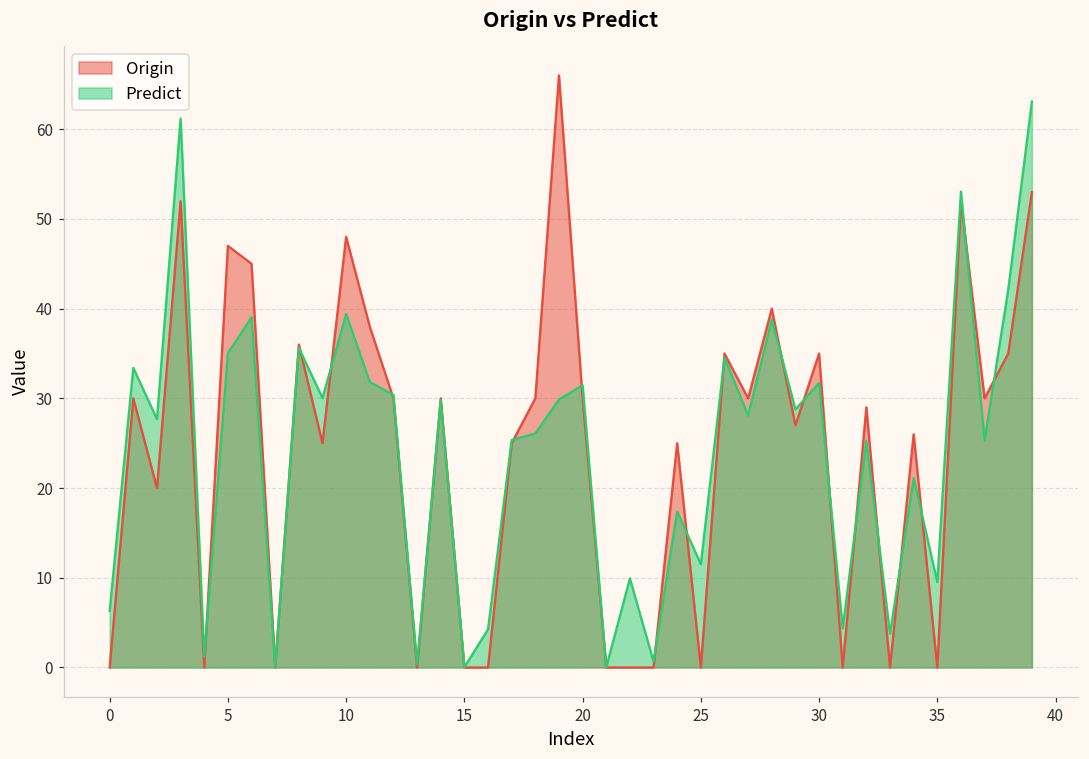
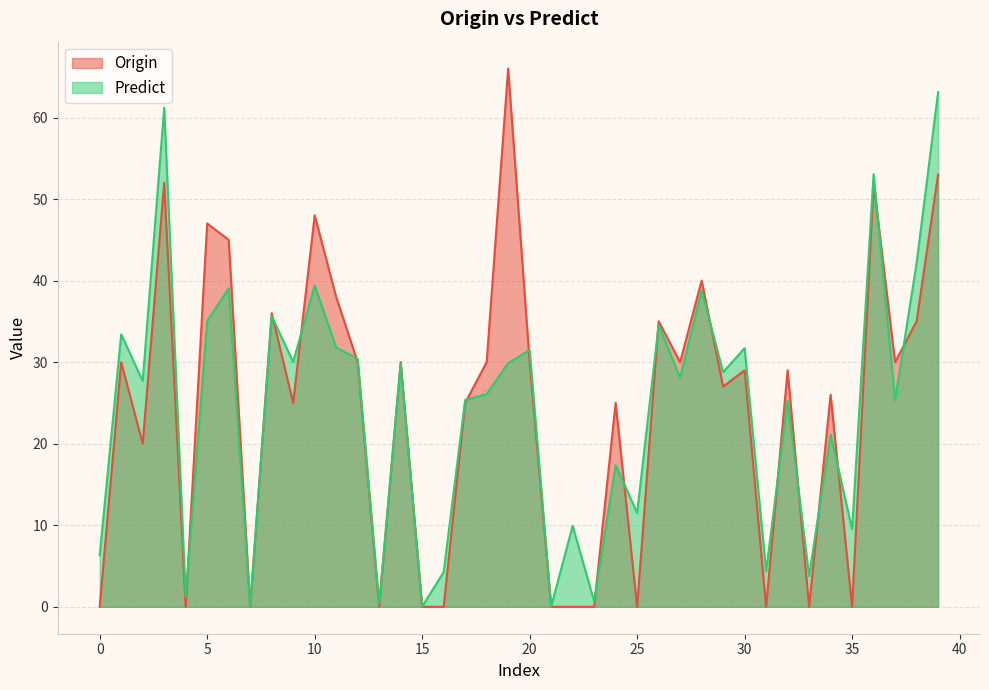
Origin, 30: 35 -> 29
